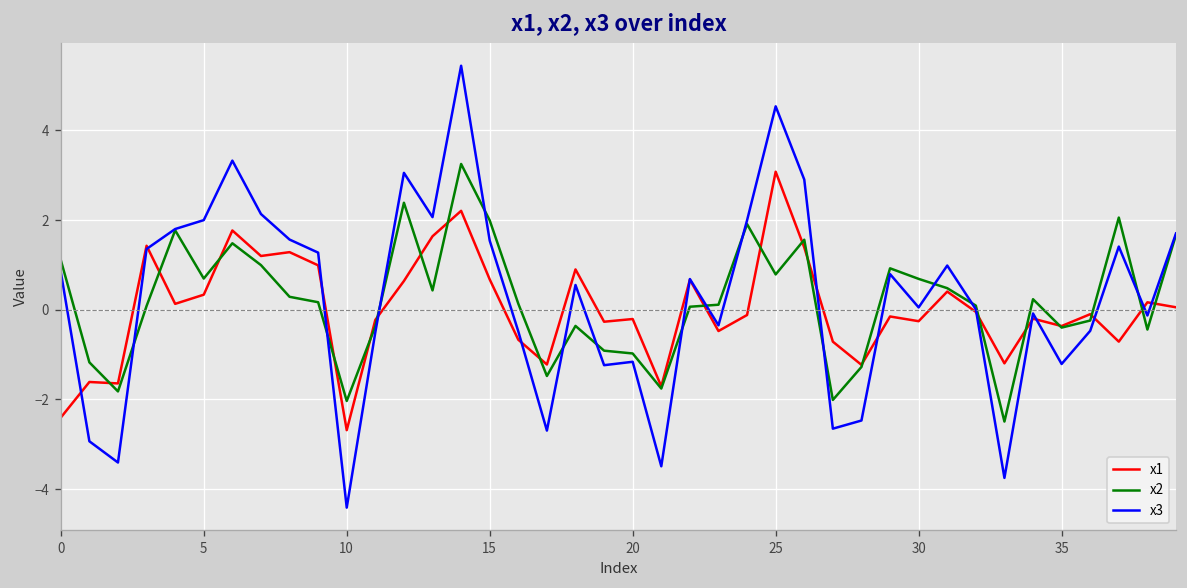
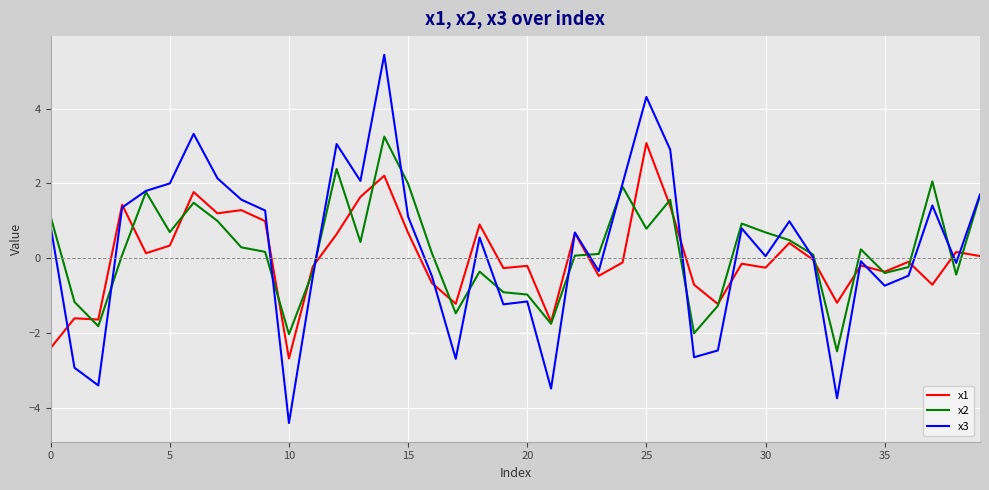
x3, 15: 1.5 -> 1.1
x3, 25: 4.5 -> 4.3
x3, 35: -1.2 -> -0.7
